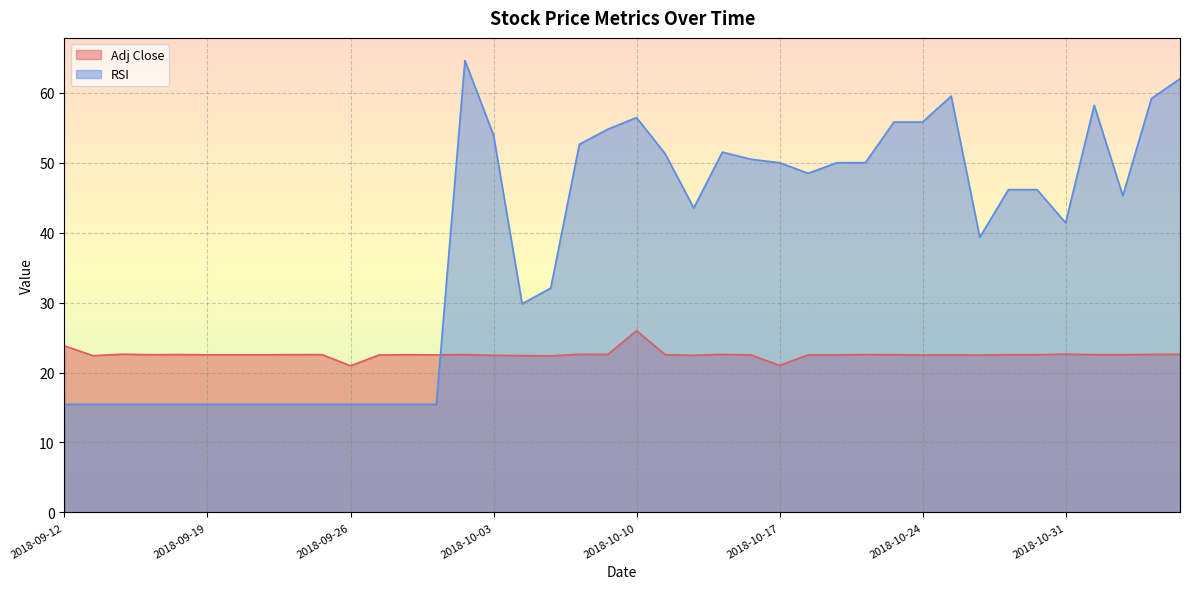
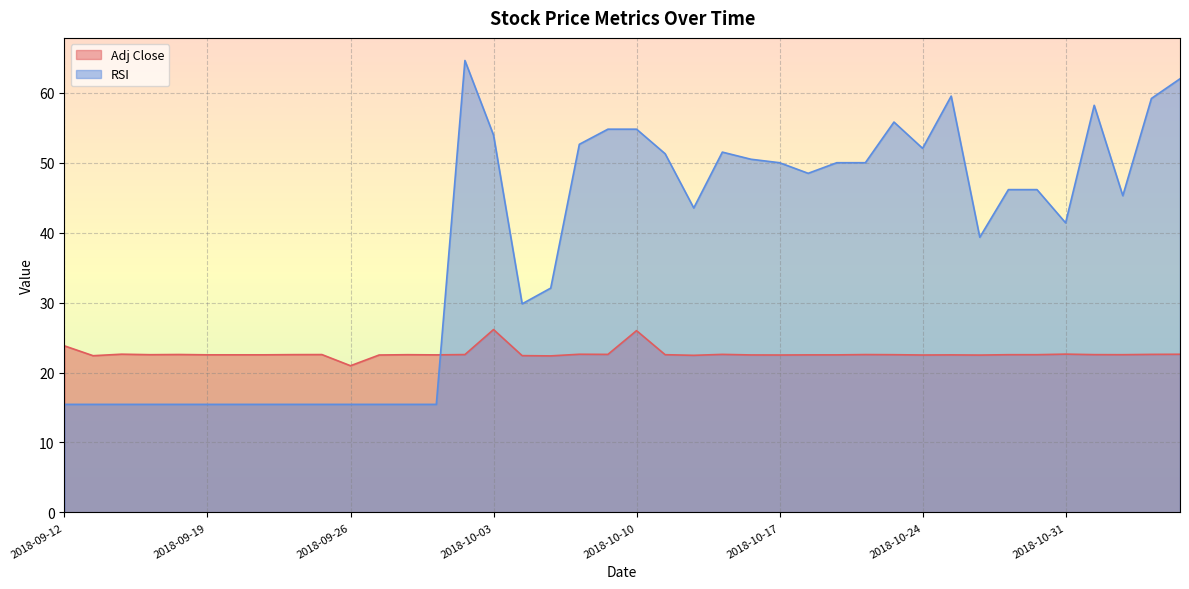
Adj Close, 2018-10-03: 22 -> 26
RSI, 2018-10-10: 56 -> 55
Adj Close, 2018-10-17: 21 -> 23
RSI, 2018-10-24: 56 -> 52
